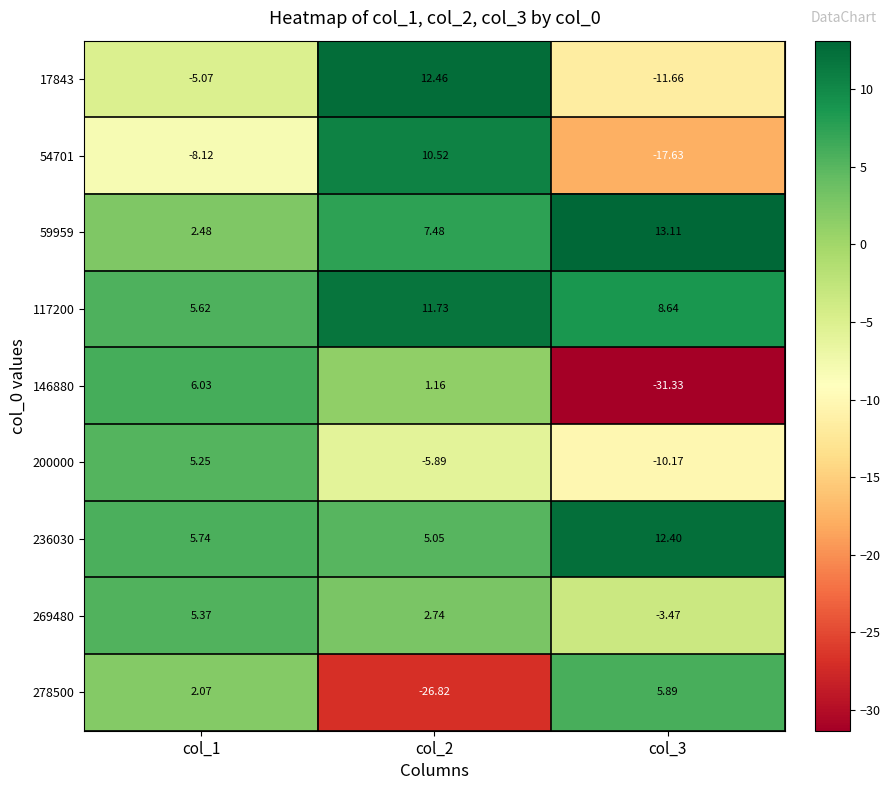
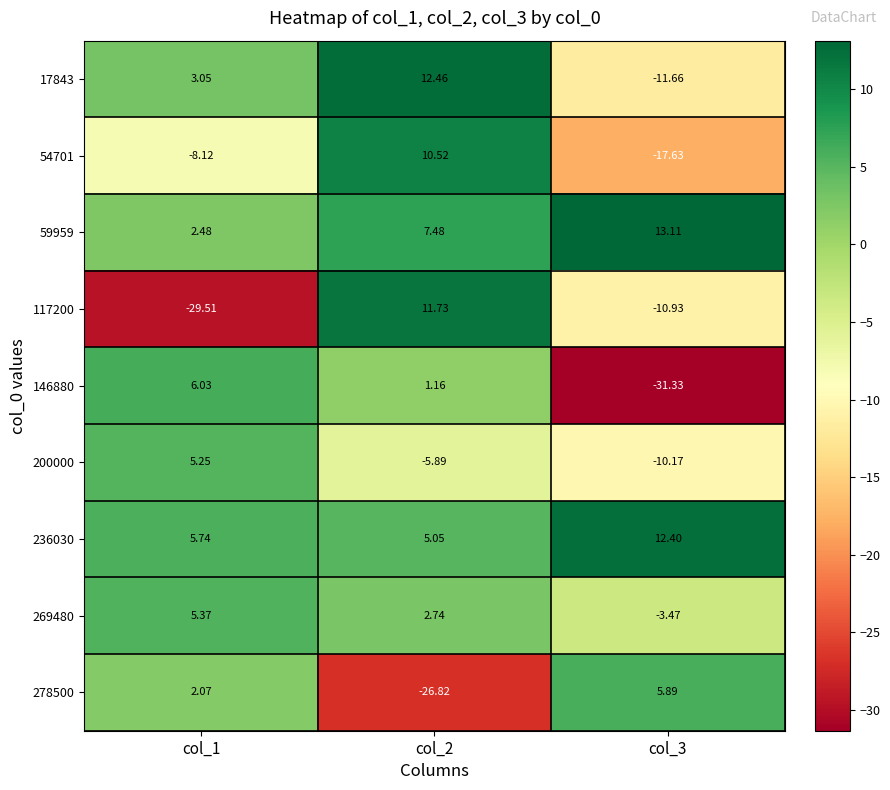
17843, col_1: -5.07 -> 3.05
117200, col_1: 5.62 -> -29.51
117200, col_3: 8.64 -> -10.93
